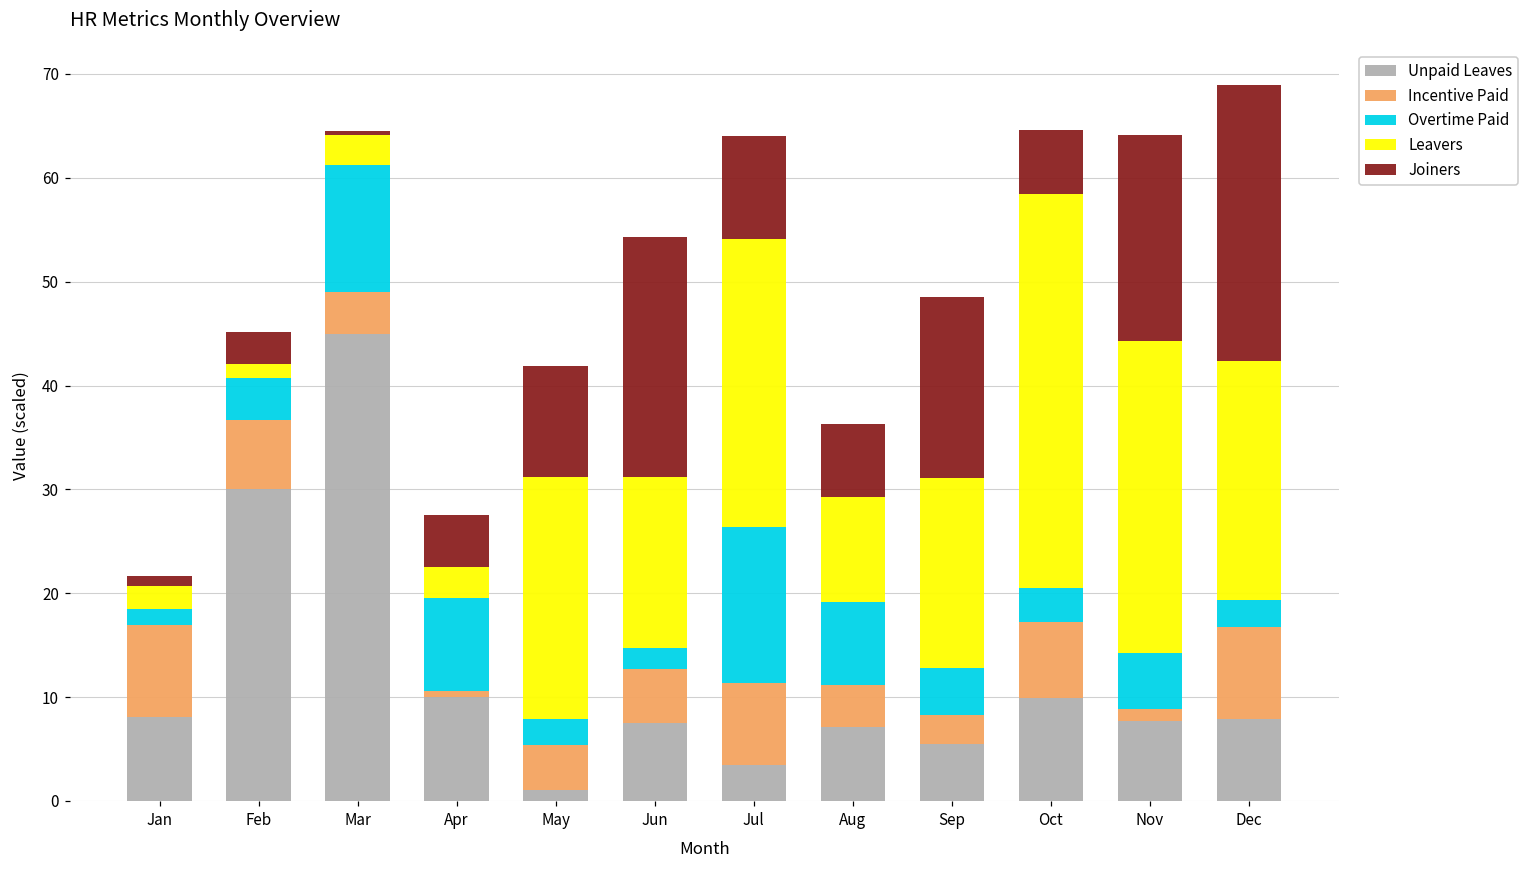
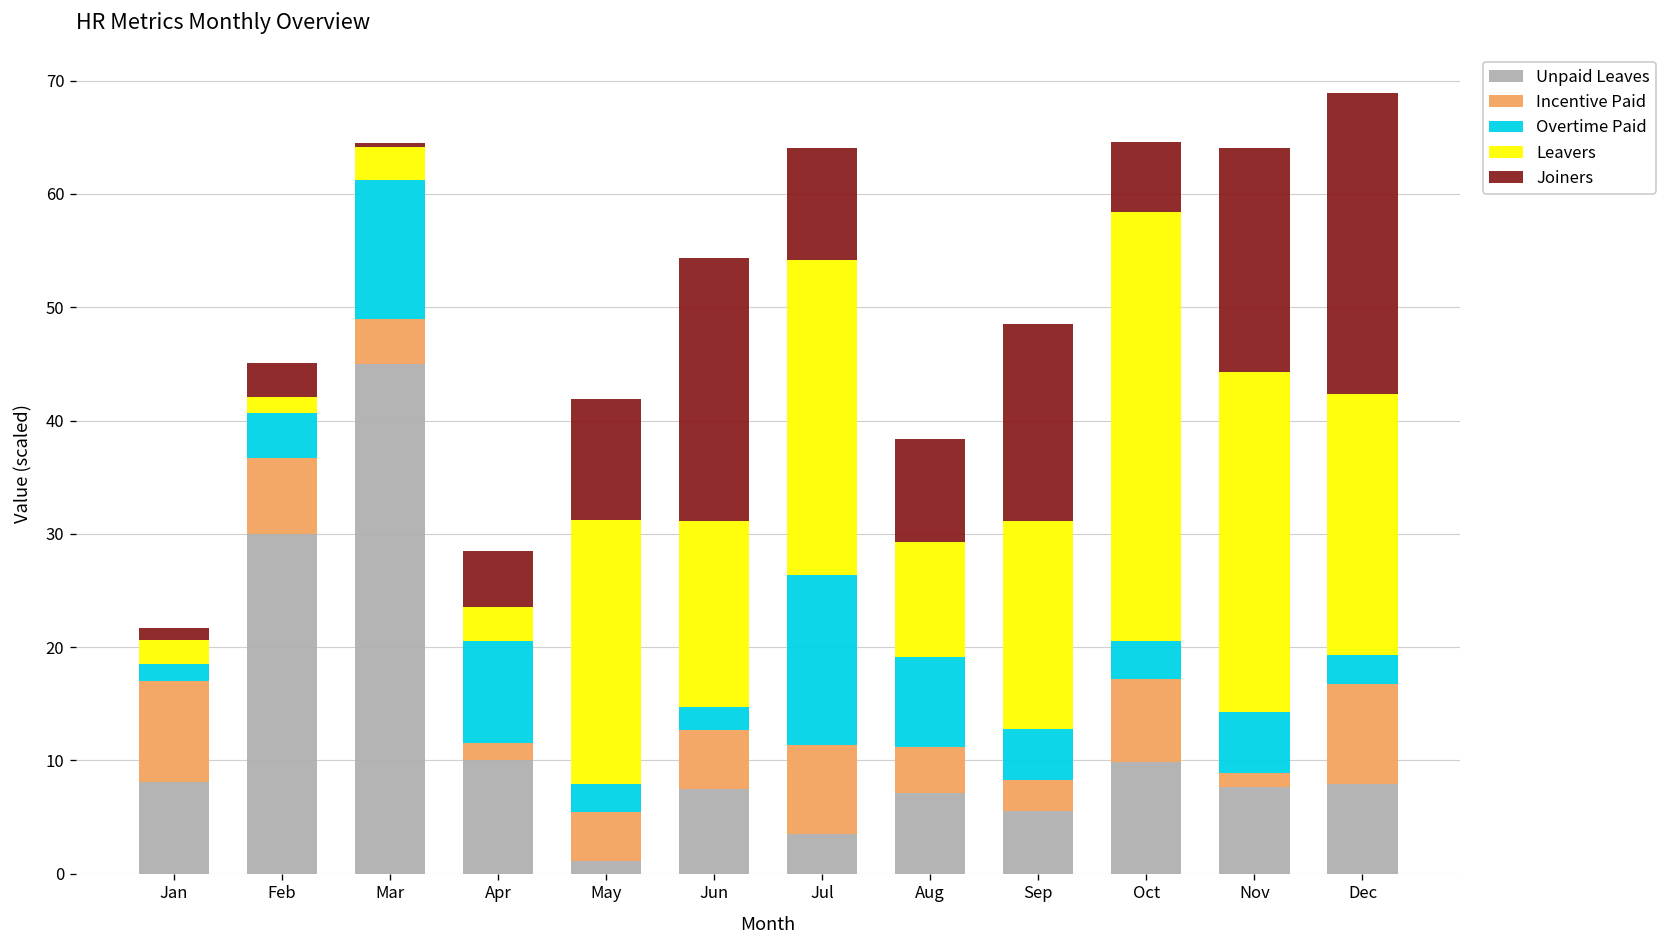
Incentive Paid, Apr: 1 -> 2
Joiners, Aug: 7 -> 9
